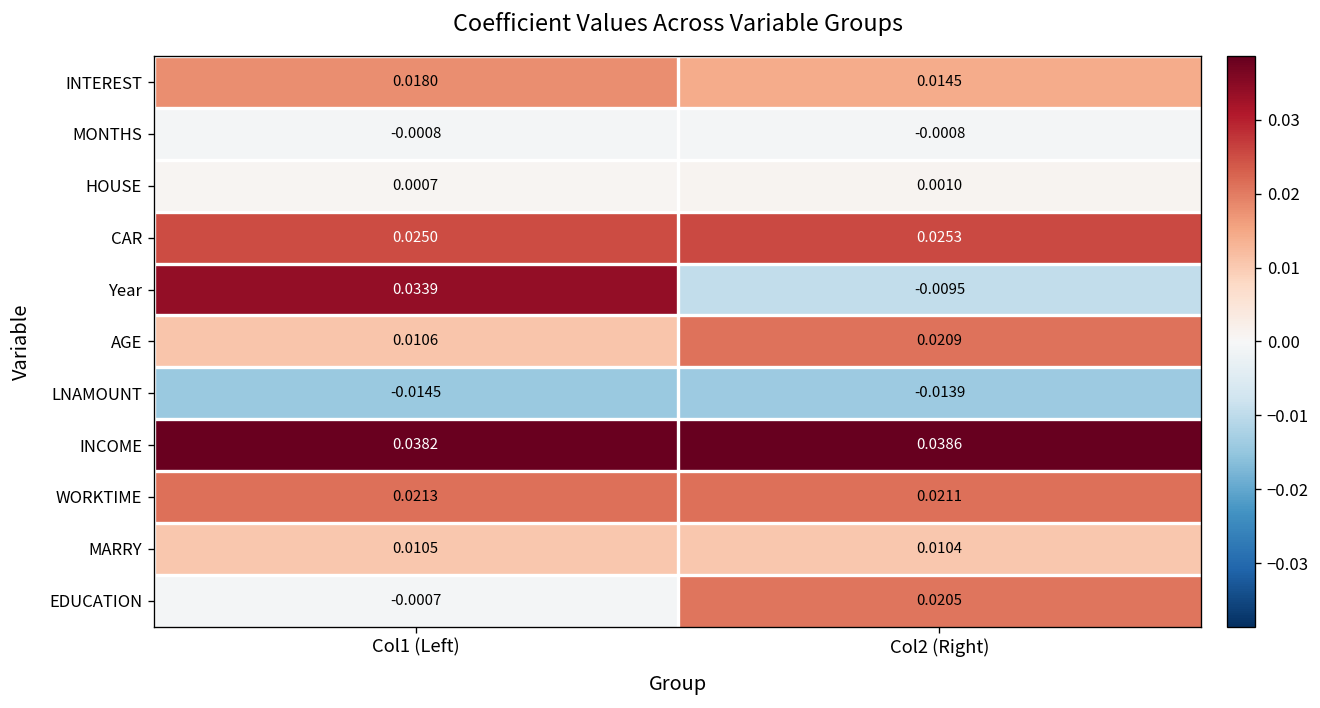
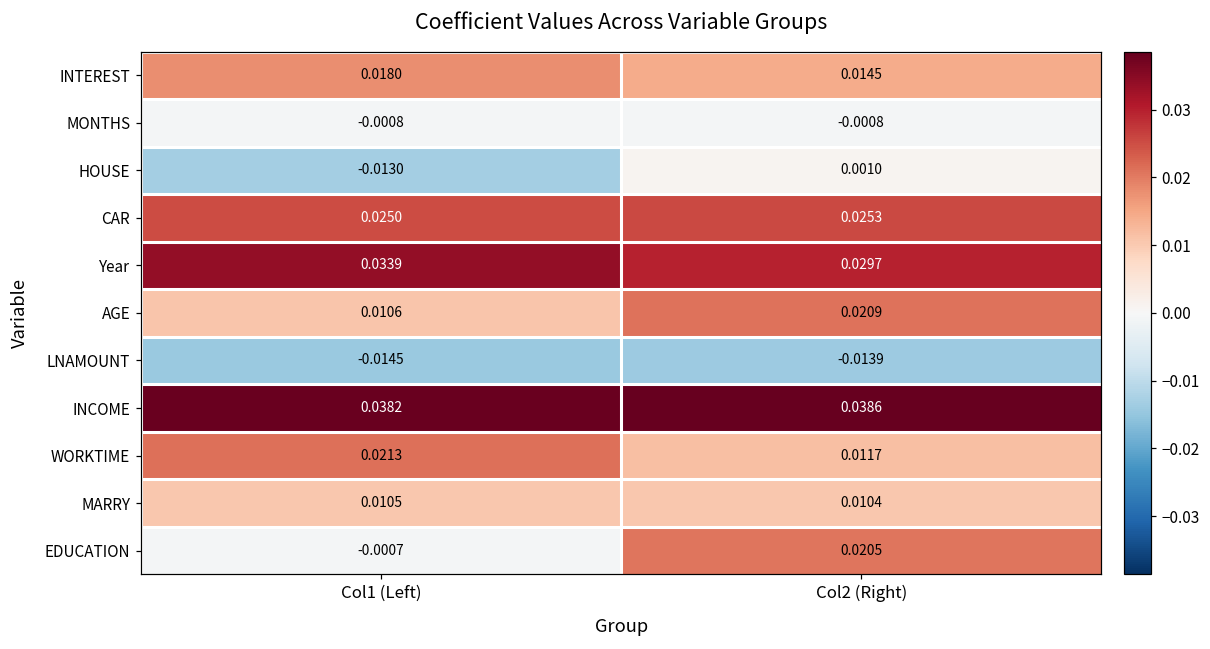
HOUSE, Col1 (Left): 0.0007 -> -0.0130
Year, Col2 (Right): -0.0095 -> 0.0297
WORKTIME, Col2 (Right): 0.0211 -> 0.0117
